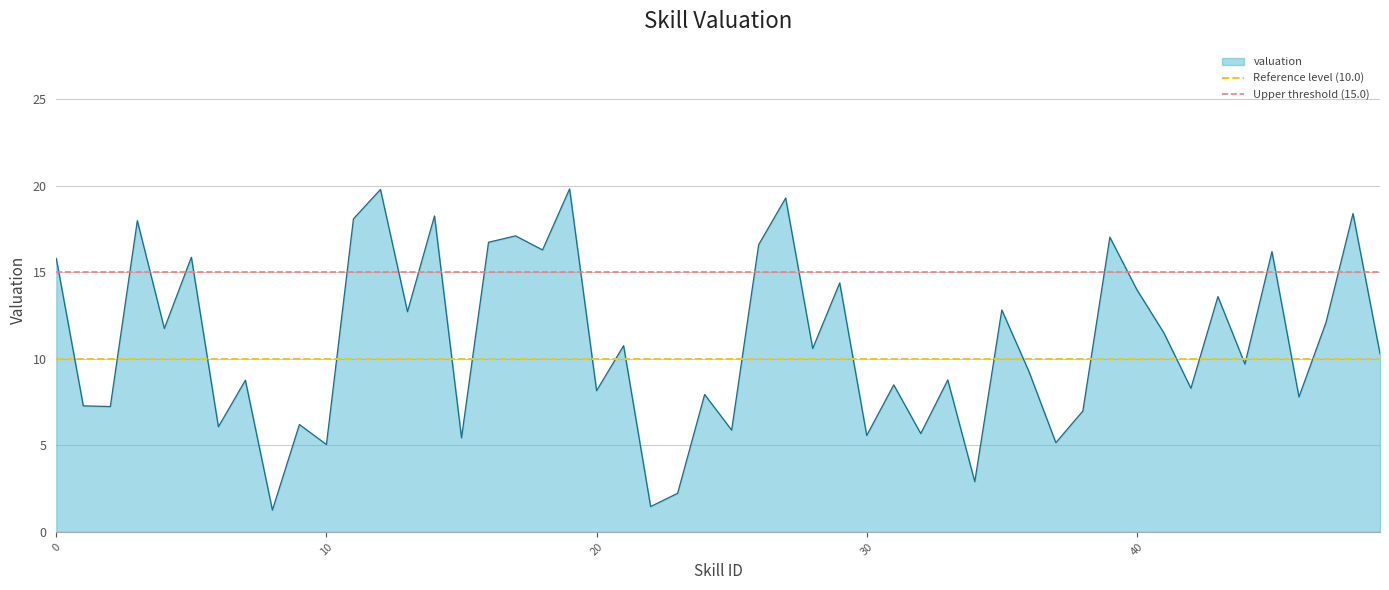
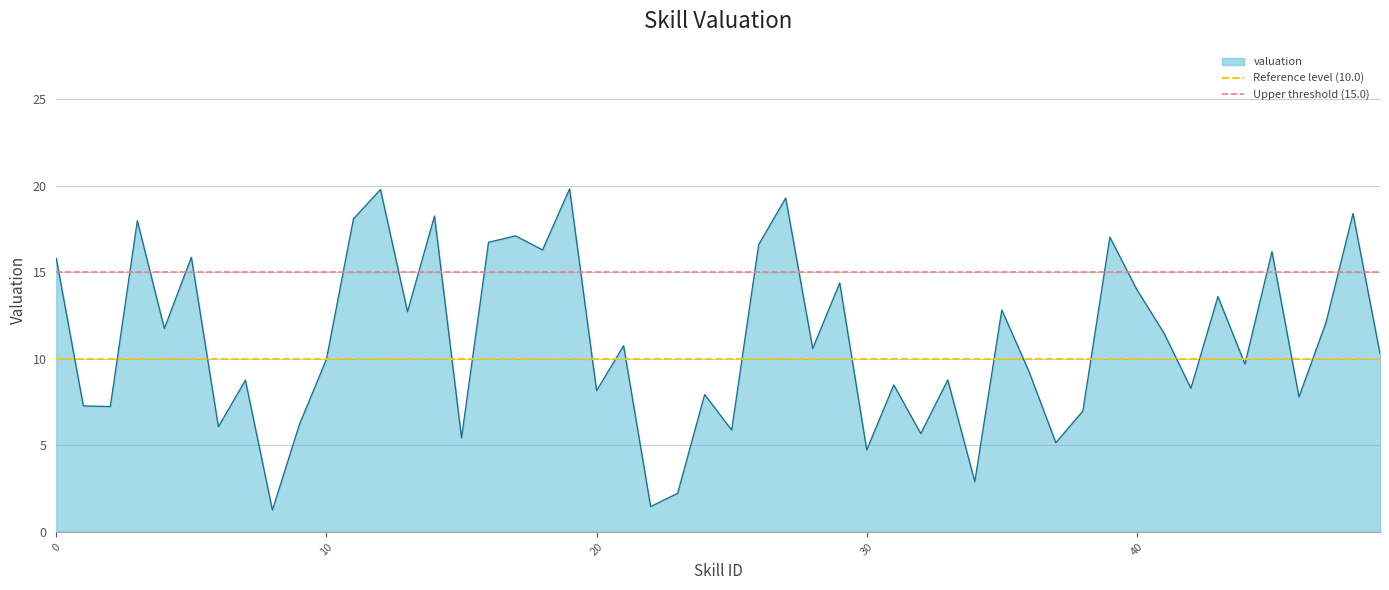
10: 5.0 -> 10.0
30: 5.6 -> 4.7
